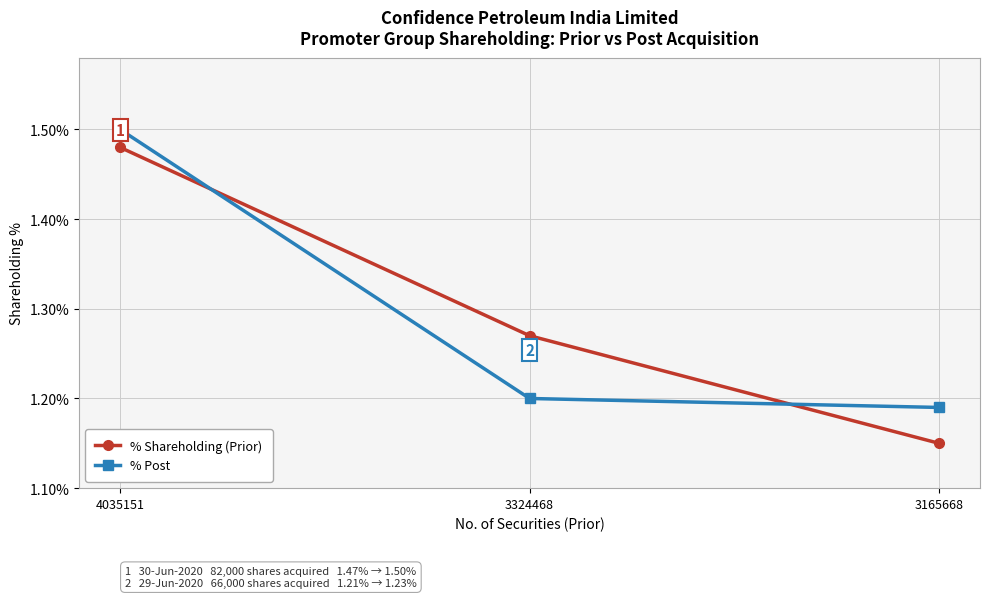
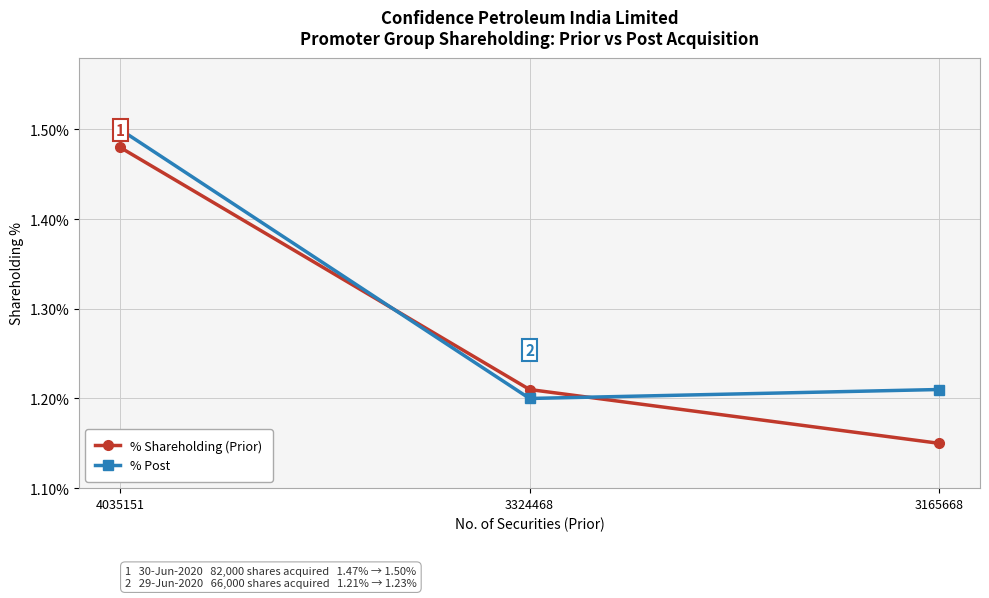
% Shareholding (Prior), 3324468: 1.27% -> 1.21%
% Post, 3165668: 1.19% -> 1.21%
